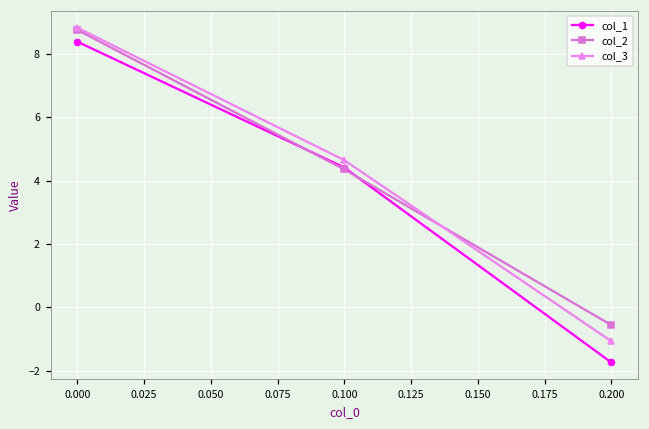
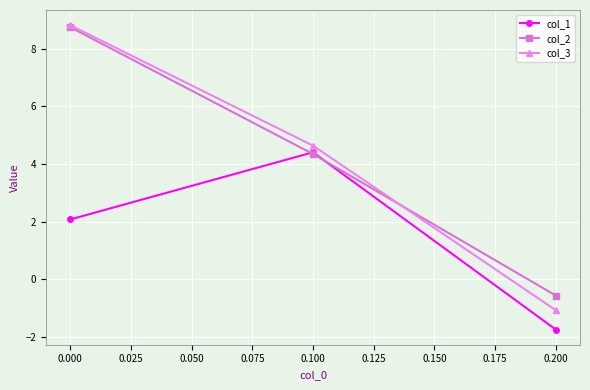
col_1, 0.000: 8.4 -> 2.1
